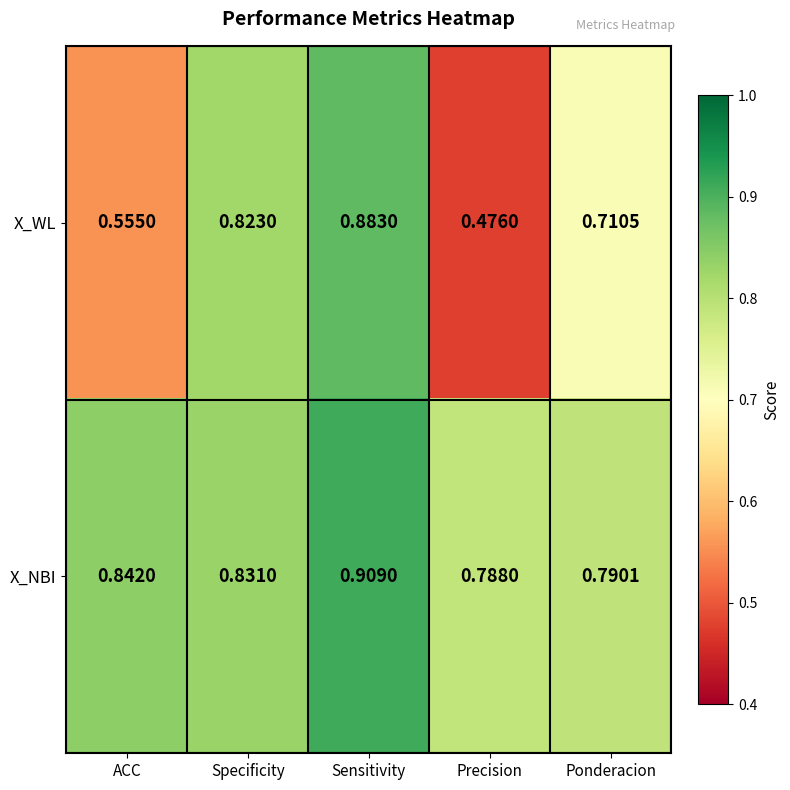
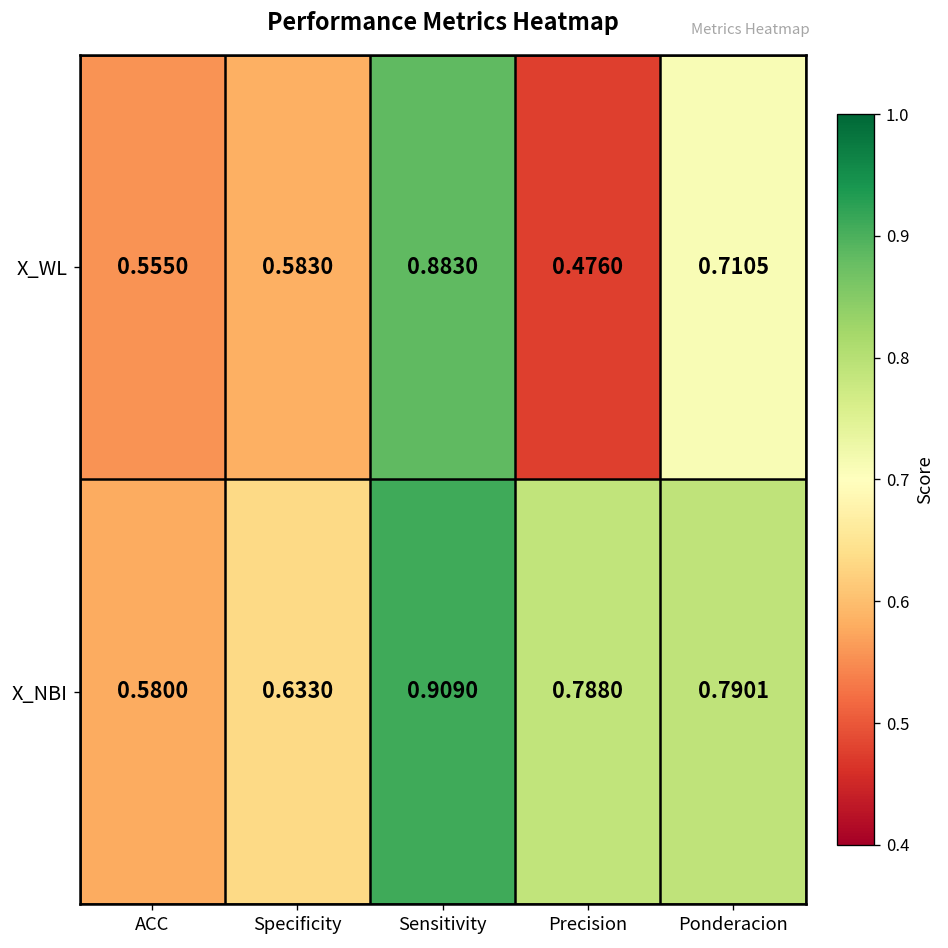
X_WL, Specificity: 0.8230 -> 0.5830
X_NBI, ACC: 0.8420 -> 0.5800
X_NBI, Specificity: 0.8310 -> 0.6330
